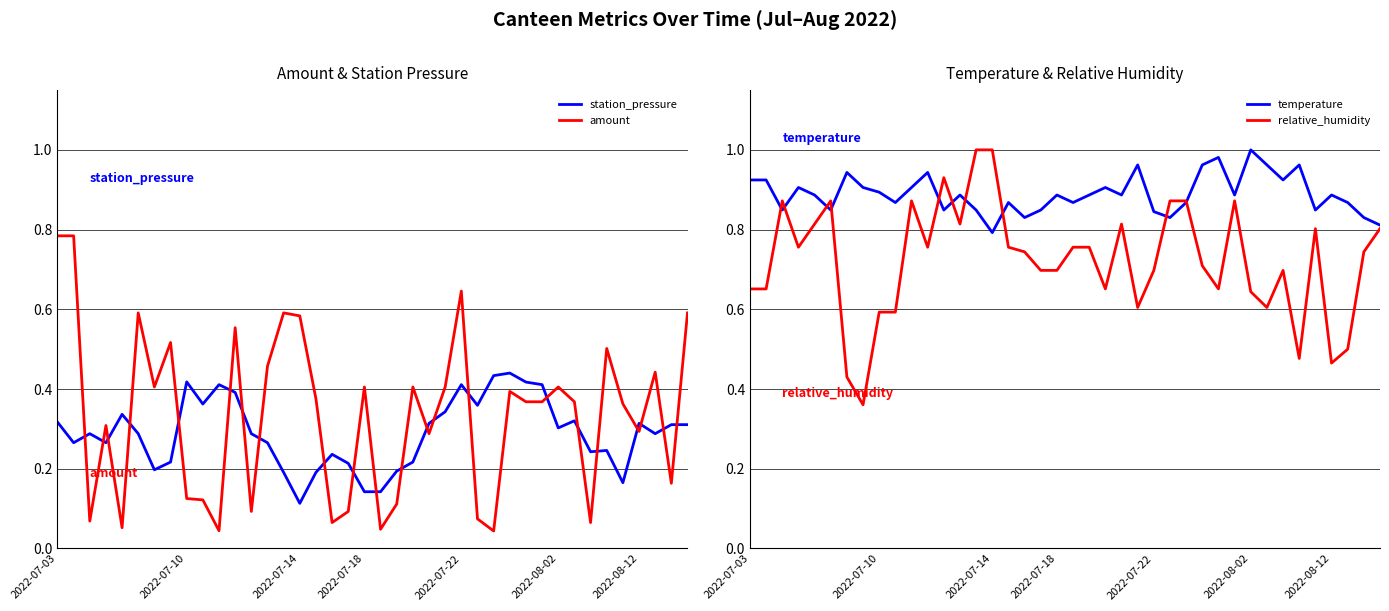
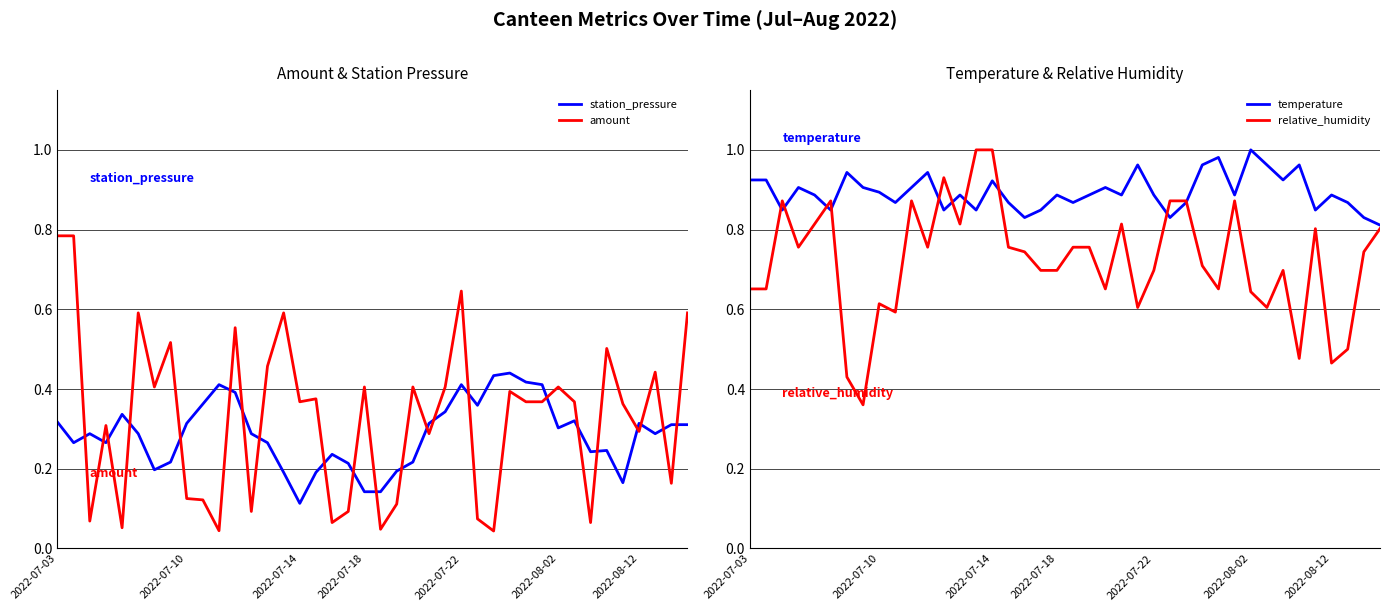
Amount & Station Pressure, station_pressure, 2022-07-10: 0.42 -> 0.31
Amount & Station Pressure, amount, 2022-07-14: 0.58 -> 0.37
Temperature & Relative Humidity, relative_humidity, 2022-07-10: 0.59 -> 0.61
Temperature & Relative Humidity, temperature, 2022-07-14: 0.79 -> 0.92
Temperature & Relative Humidity, temperature, 2022-07-22: 0.85 -> 0.89
